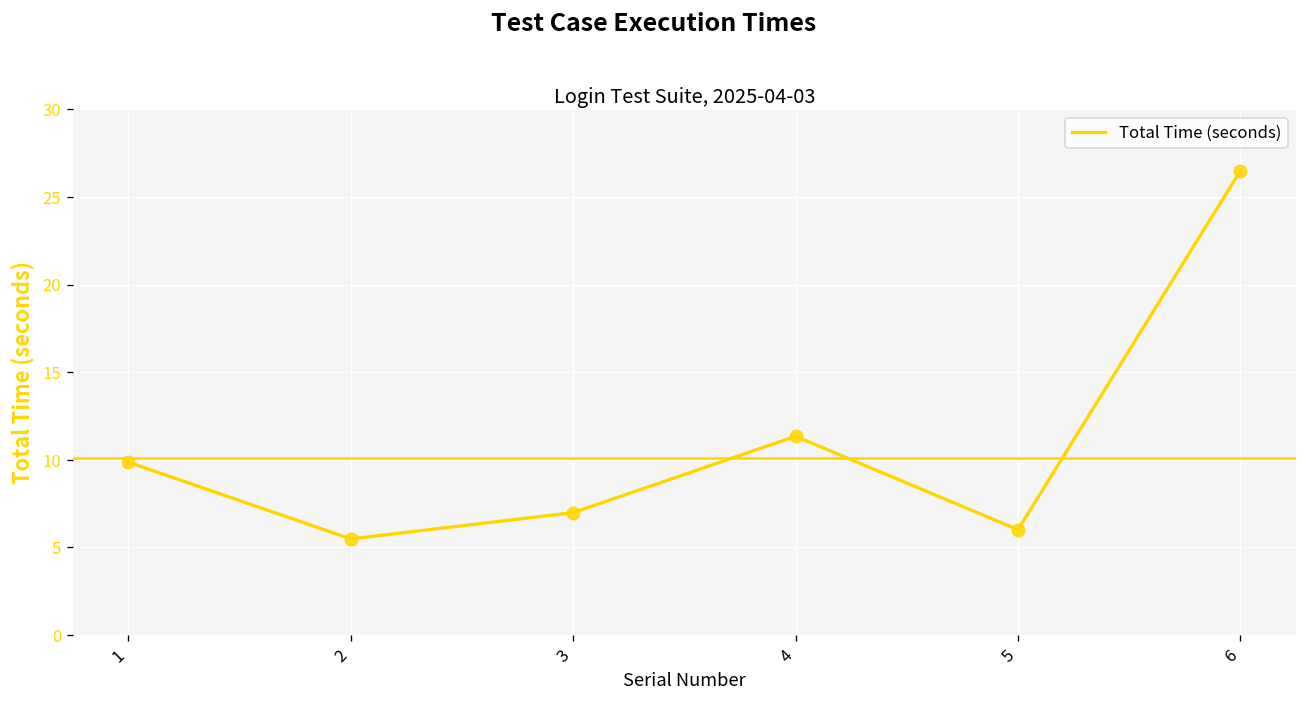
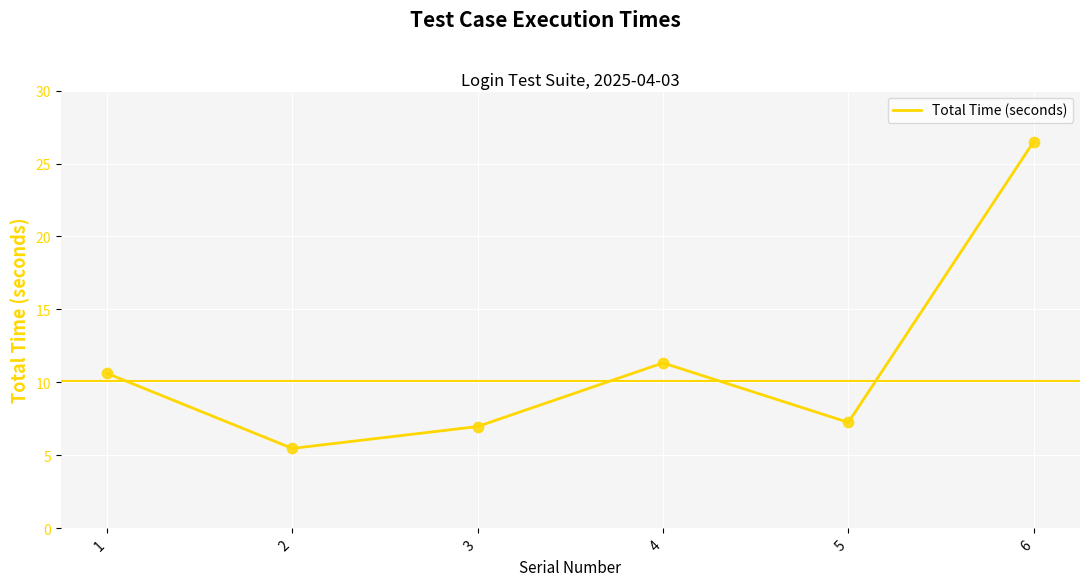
1: 9.9 -> 10.6
5: 6.0 -> 7.3
